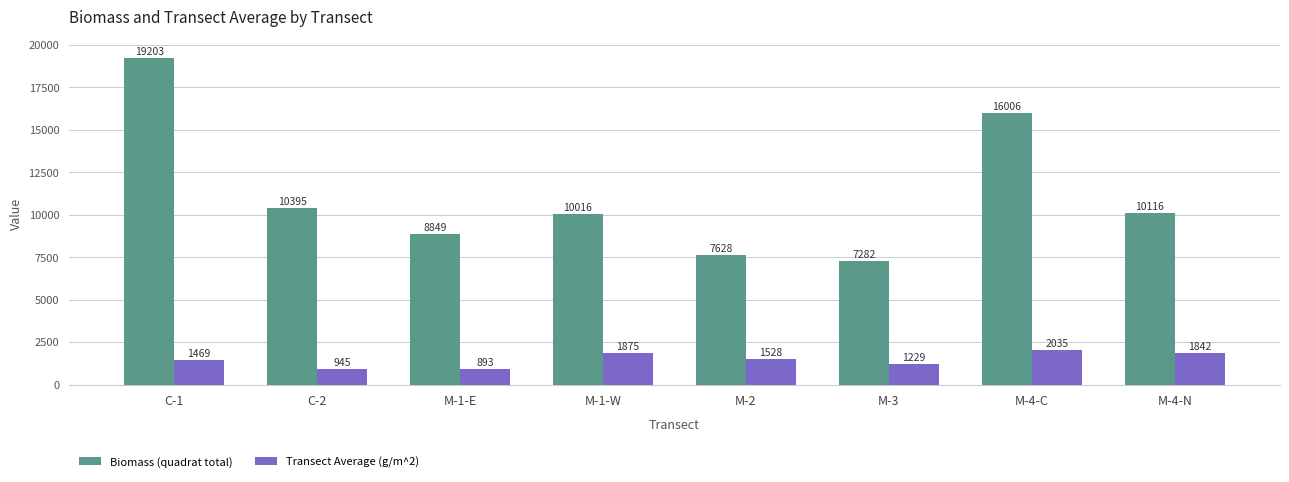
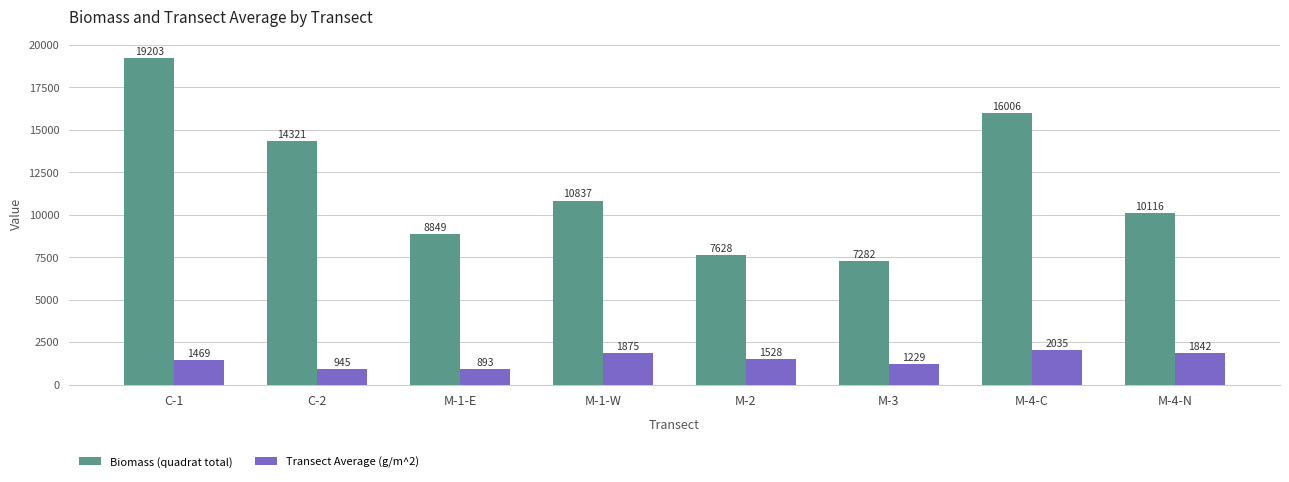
Biomass (quadrat total), C-2: 10395 -> 14321
Biomass (quadrat total), M-1-W: 10016 -> 10837
